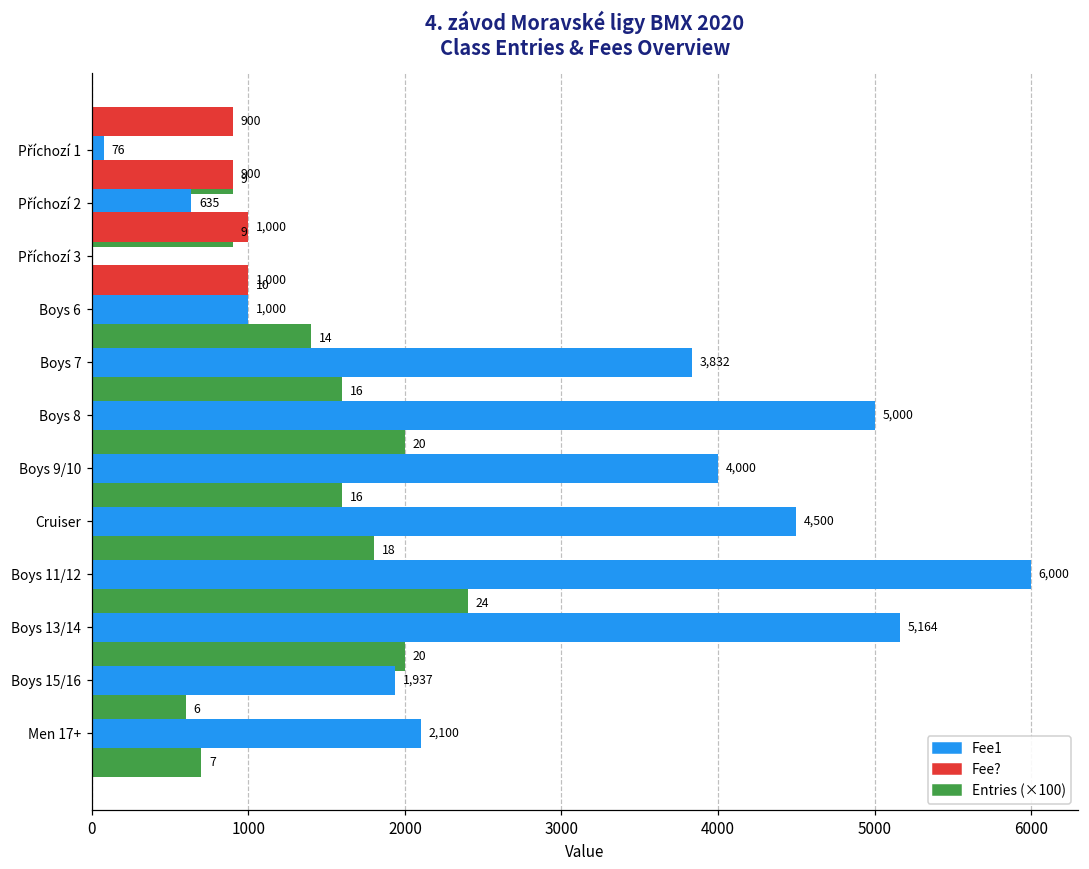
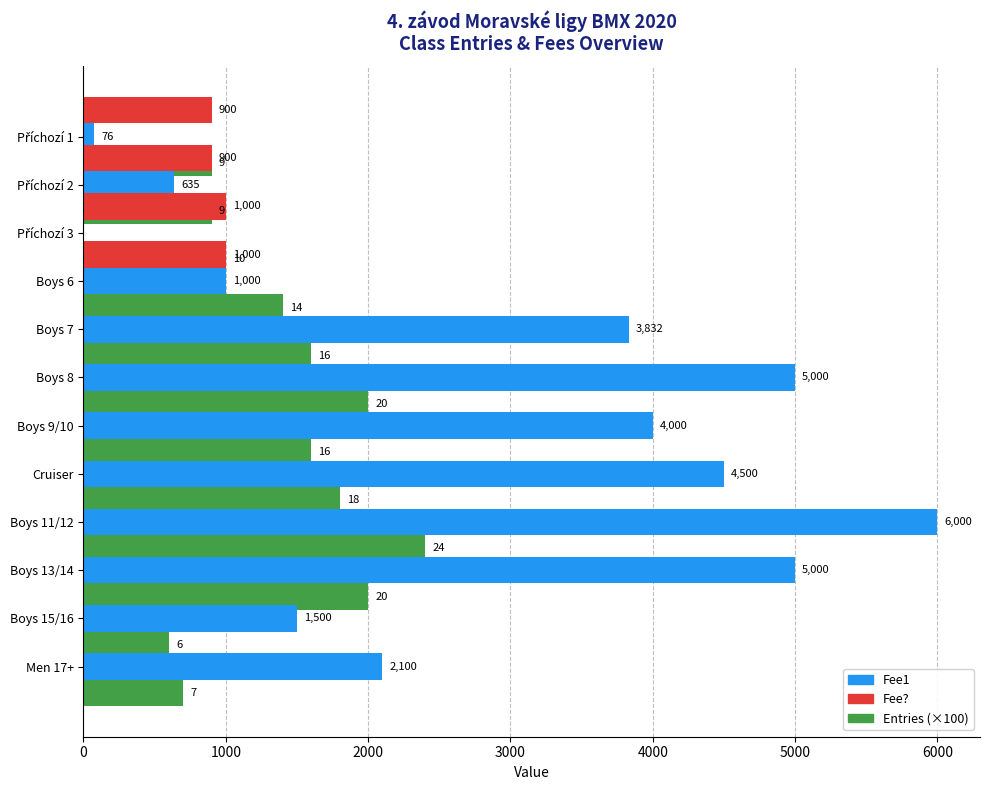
Fee1, Boys 13/14: 5,164 -> 5,000
Fee1, Boys 15/16: 1,937 -> 1,500
